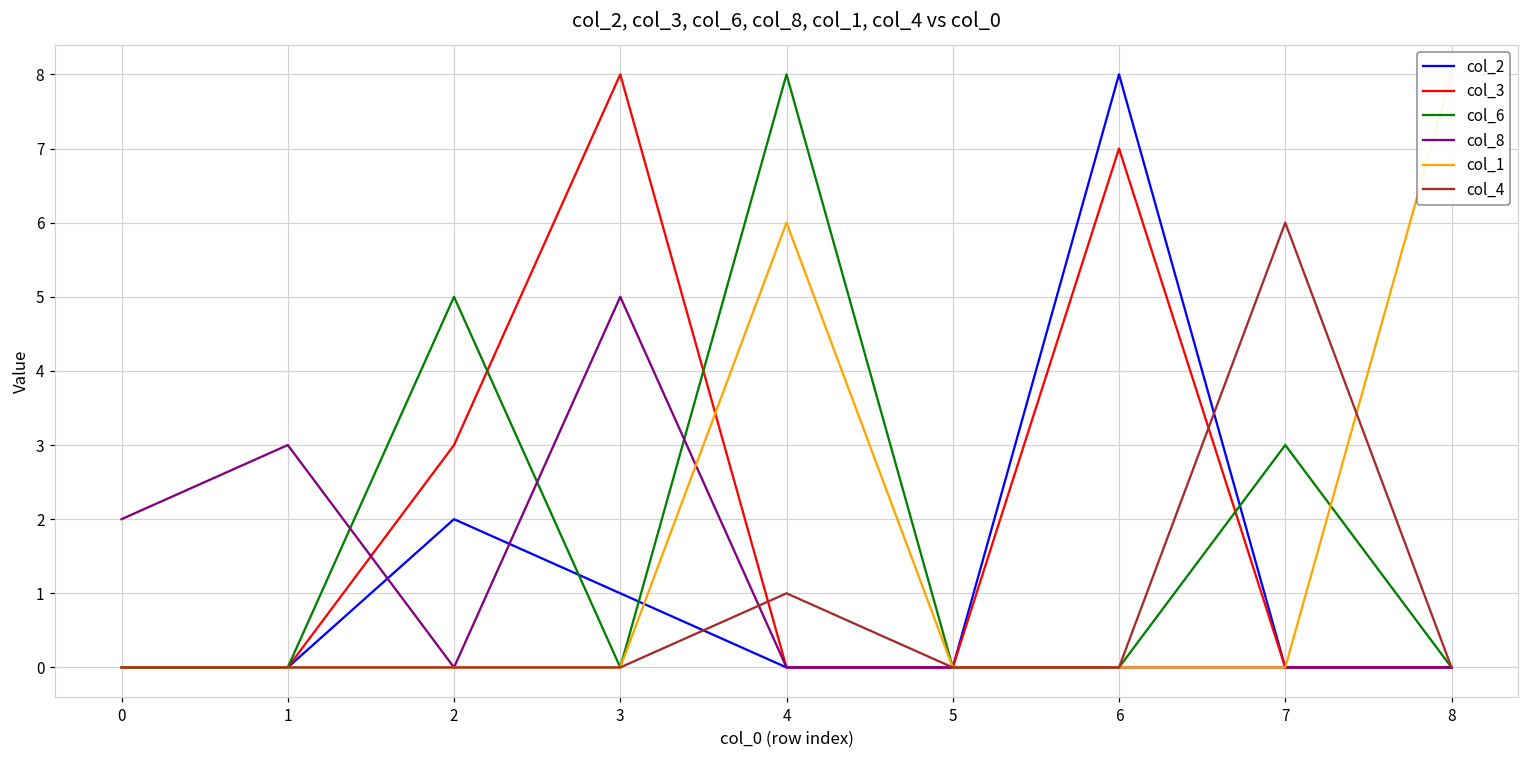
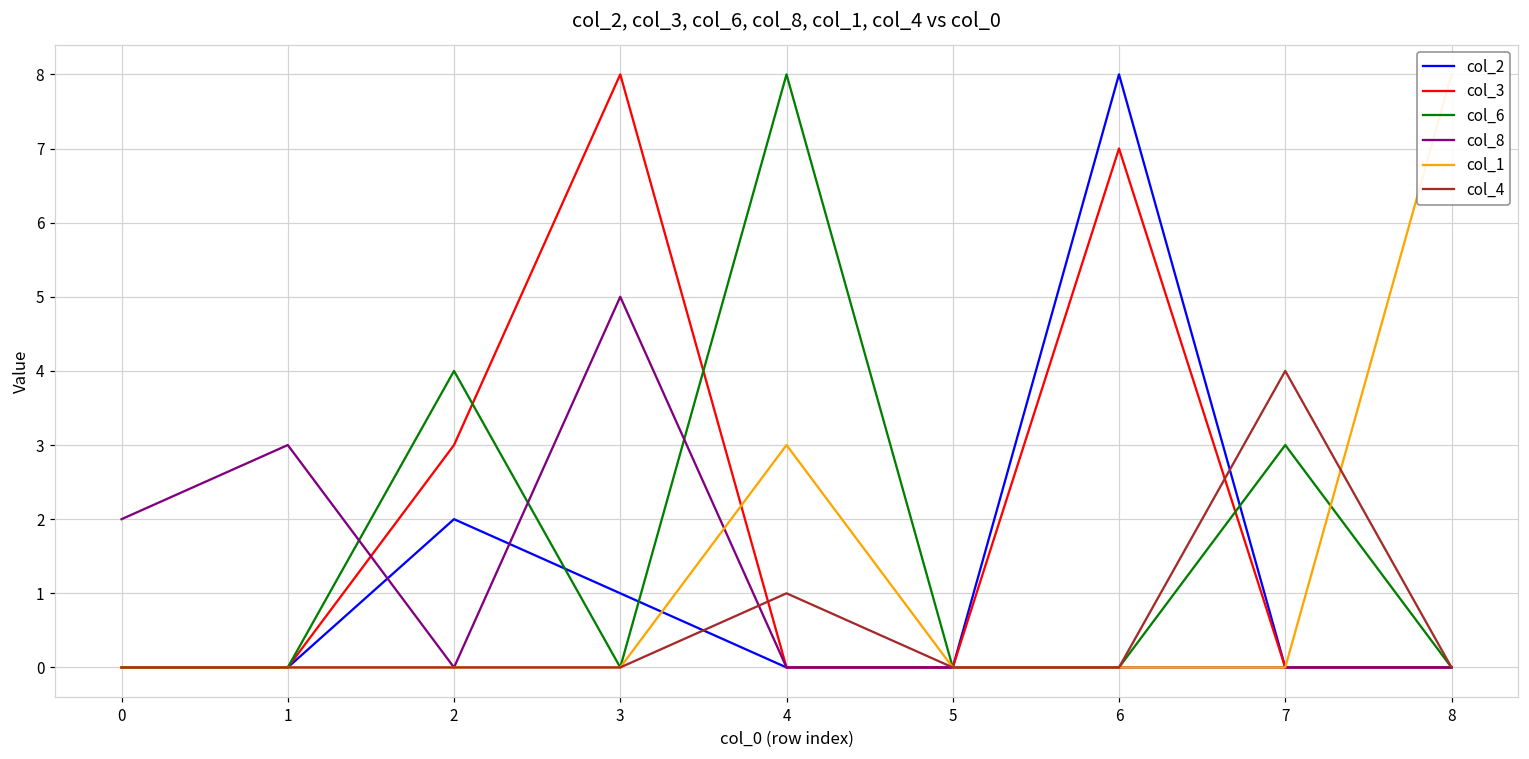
col_6, 2: 5 -> 4
col_1, 4: 6 -> 3
col_4, 7: 6 -> 4
